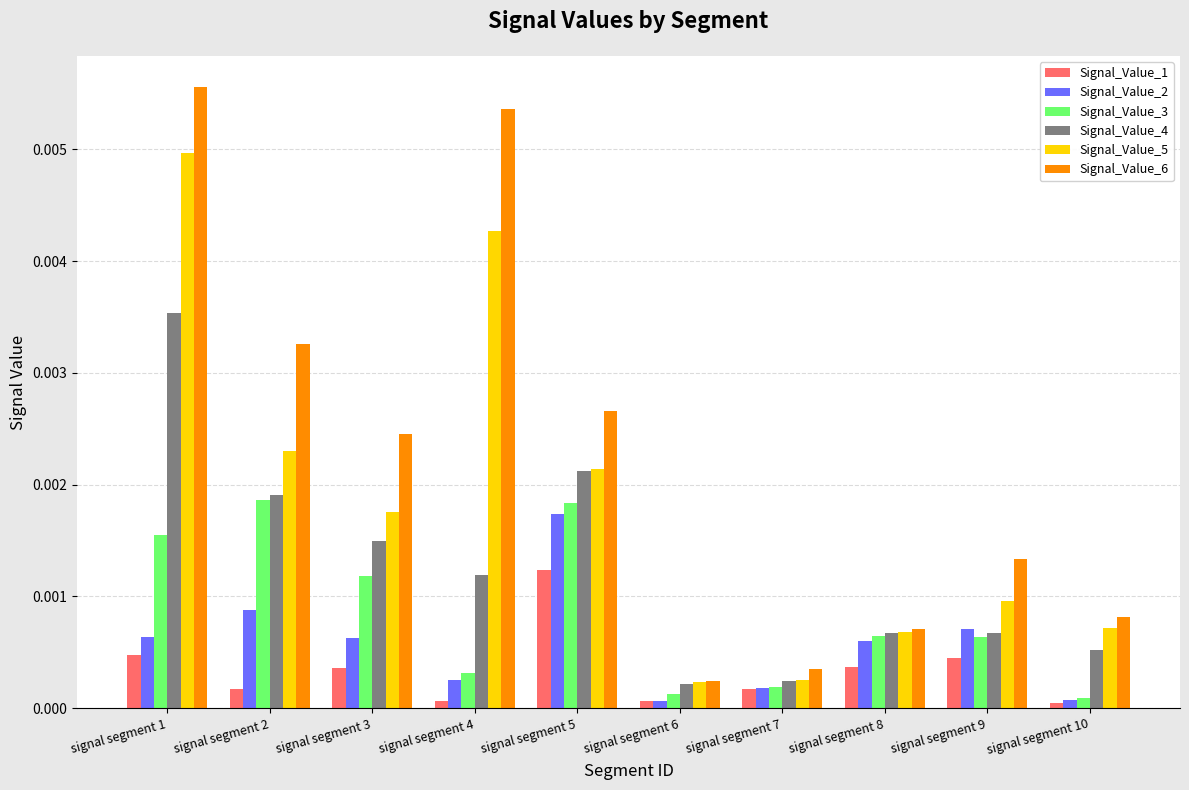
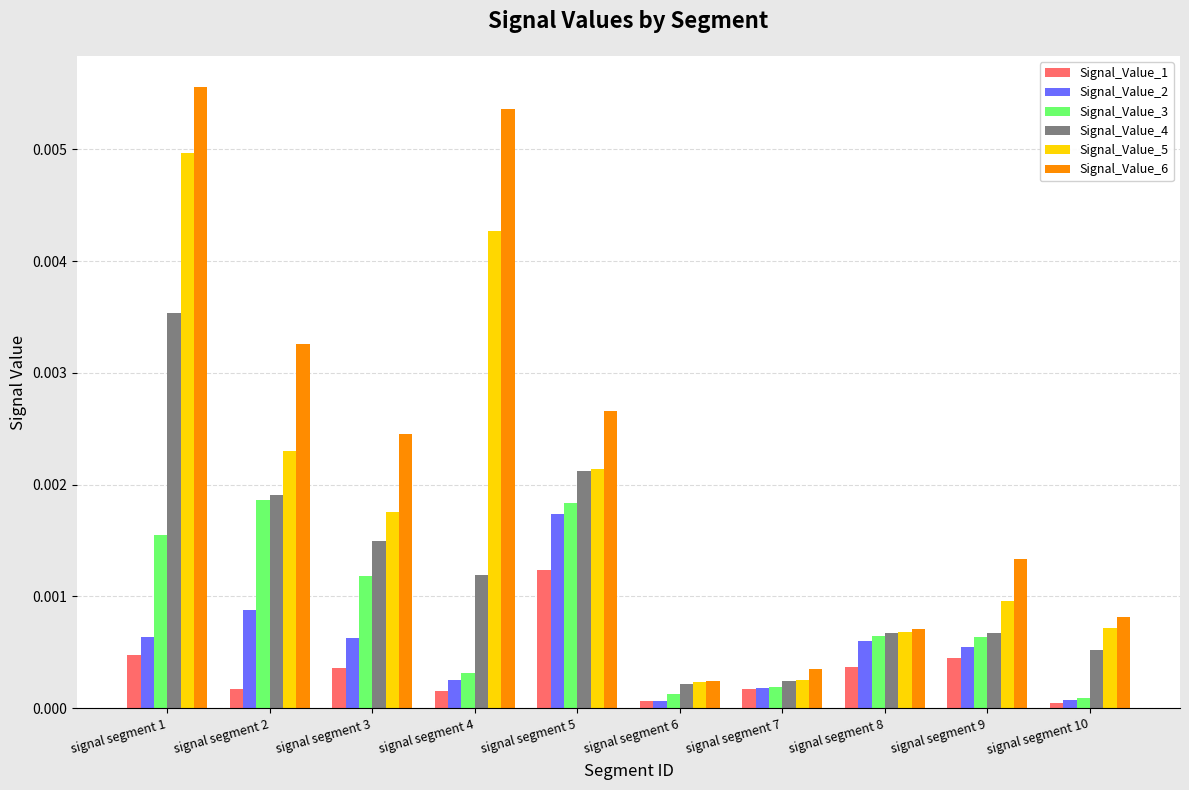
Signal_Value_1, signal segment 4: 0.00007 -> 0.00015
Signal_Value_2, signal segment 9: 0.00071 -> 0.00054
